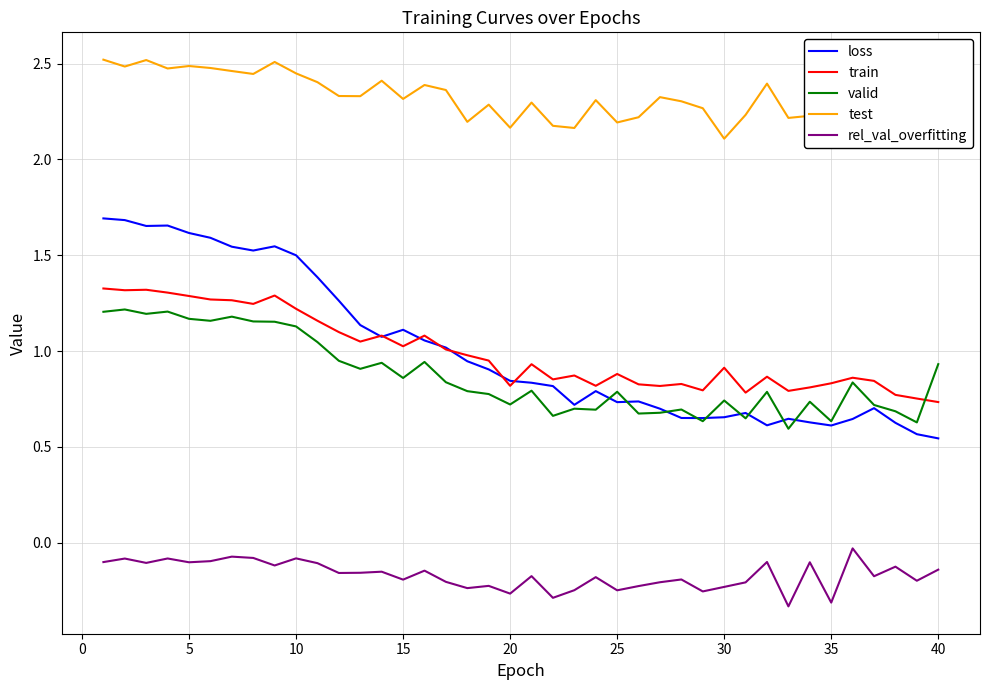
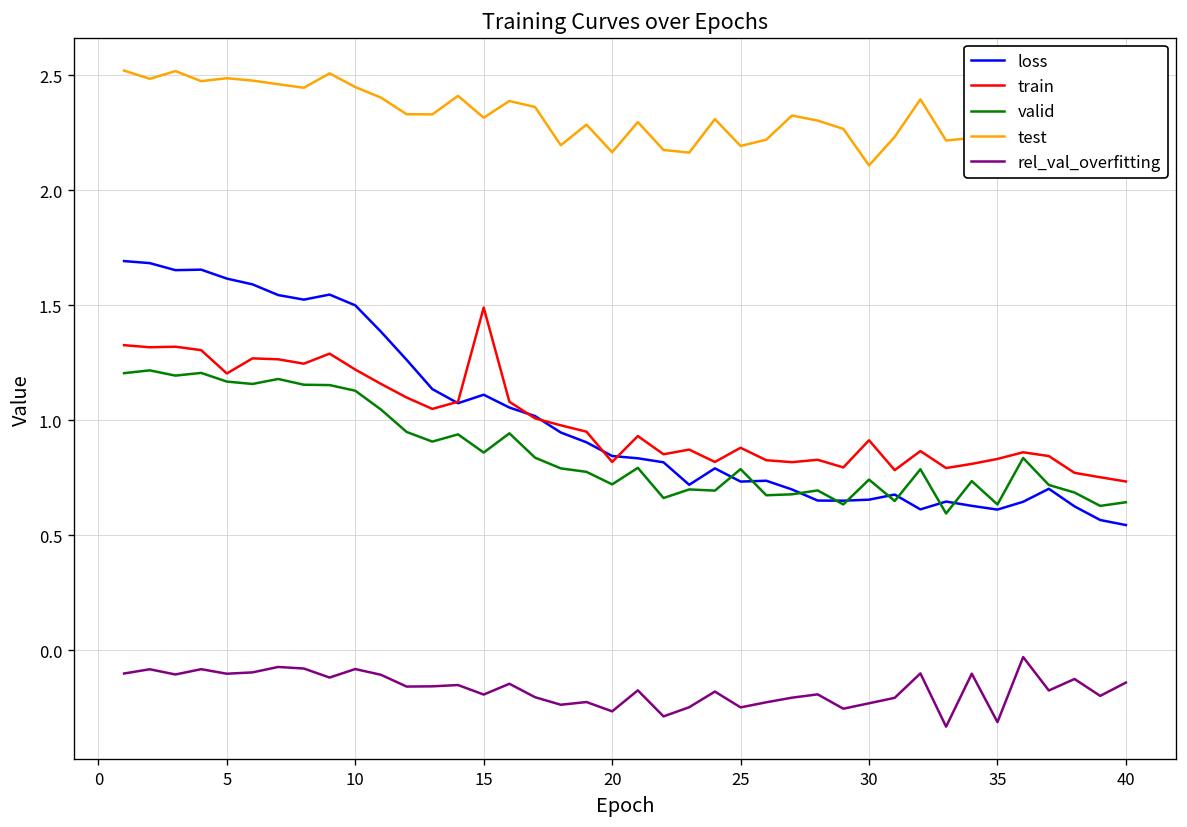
train, 5: 1.29 -> 1.20
train, 15: 1.03 -> 1.49
valid, 40: 0.93 -> 0.64
